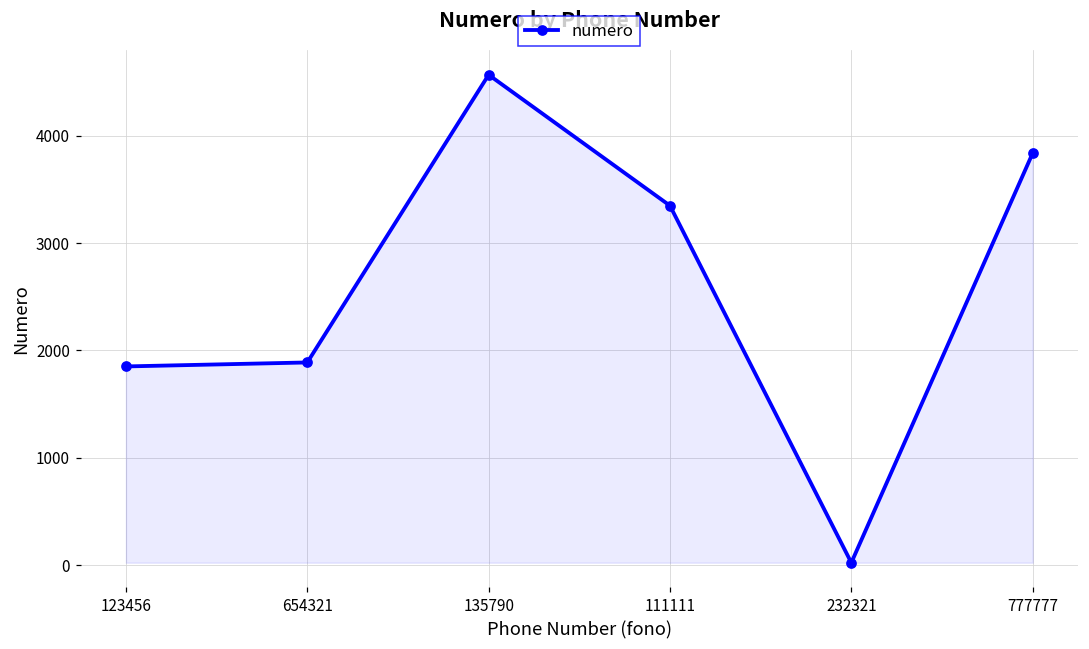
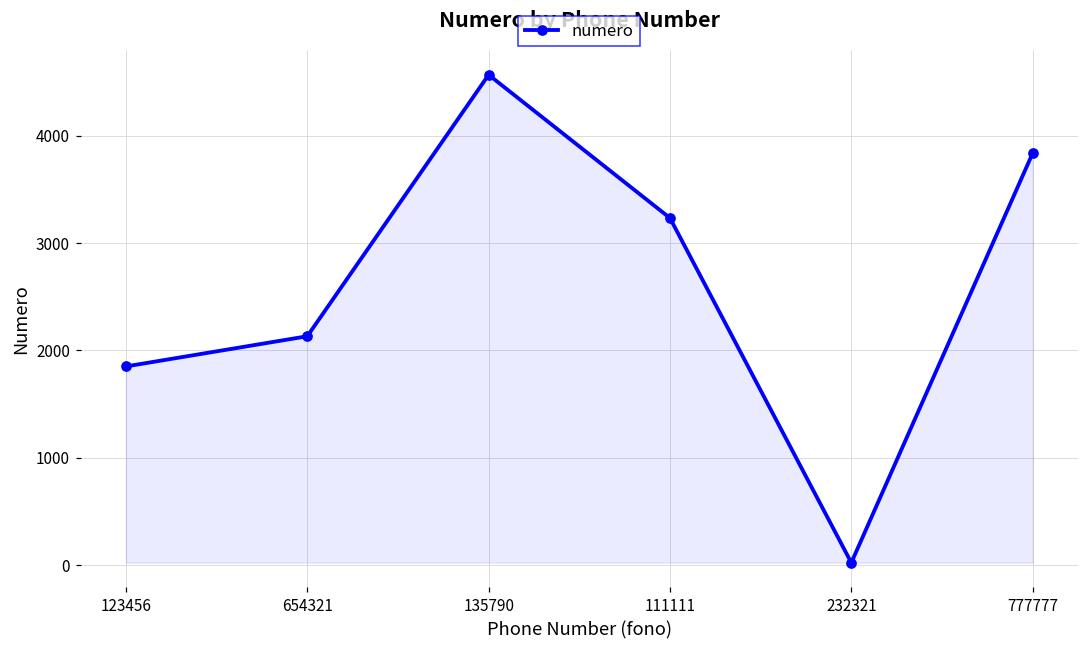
654321: 1900 -> 2100
111111: 3300 -> 3200
